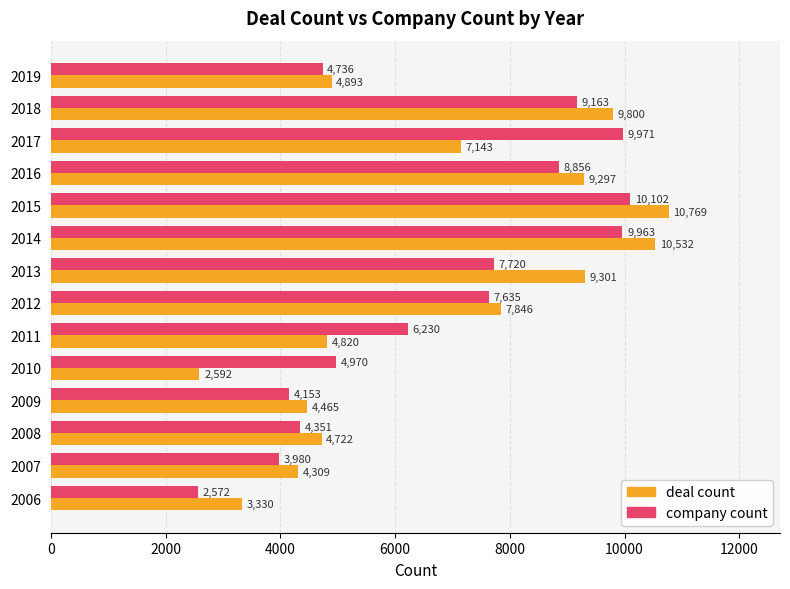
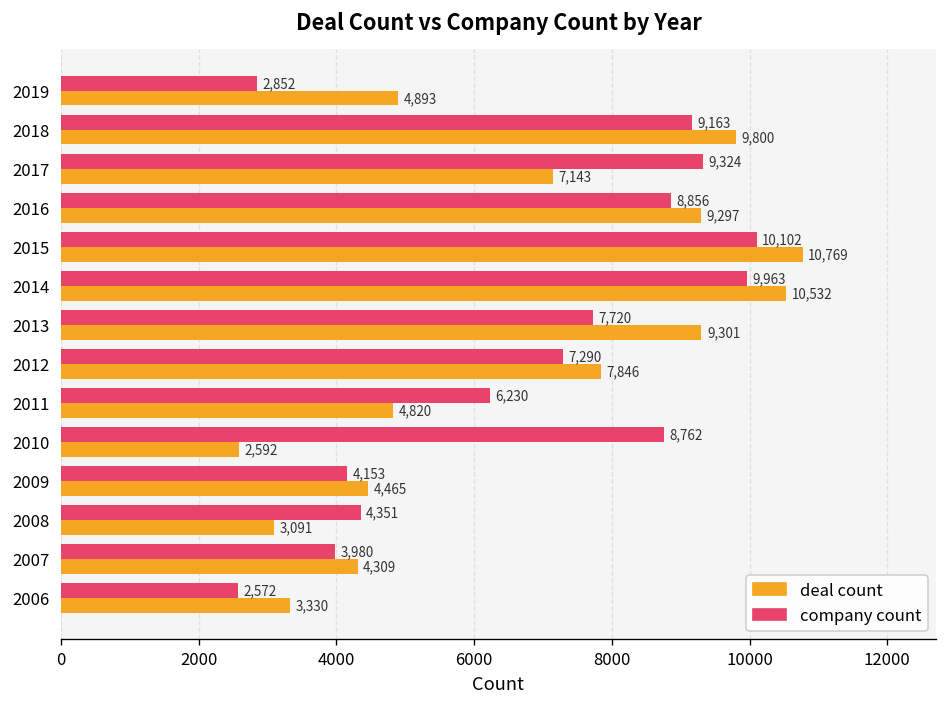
company count, 2019: 4,736 -> 2,852
company count, 2017: 9,971 -> 9,324
company count, 2012: 7,635 -> 7,290
company count, 2010: 4,970 -> 8,762
deal count, 2008: 4,722 -> 3,091
